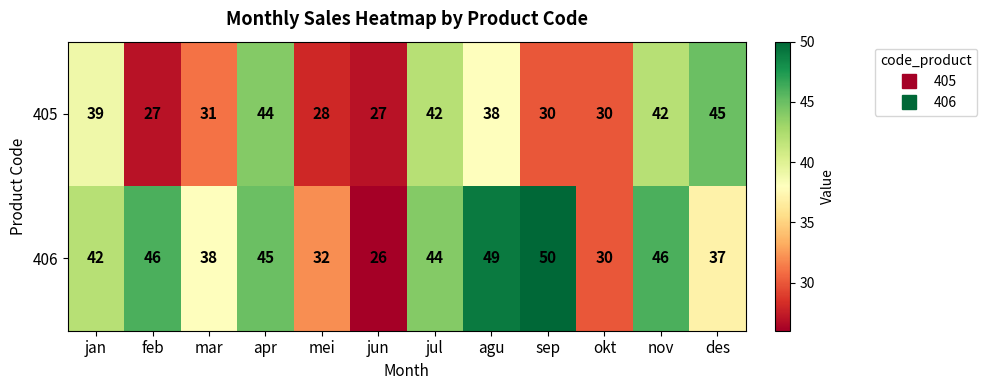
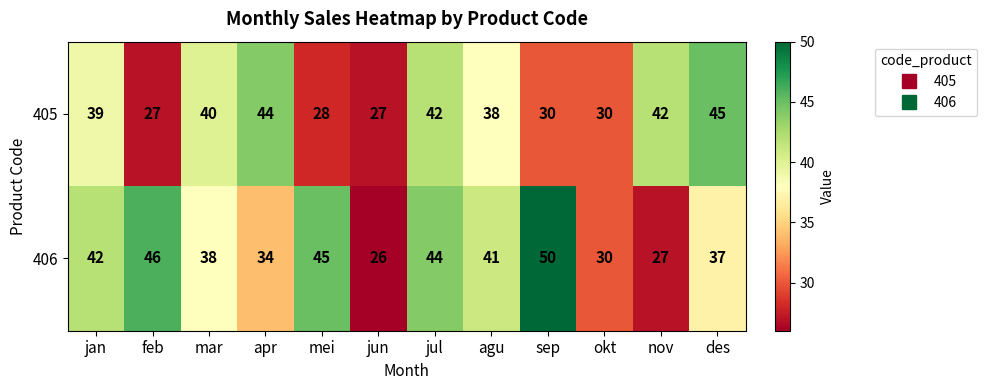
405, mar: 31 -> 40
406, apr: 45 -> 34
406, mei: 32 -> 45
406, agu: 49 -> 41
406, nov: 46 -> 27
